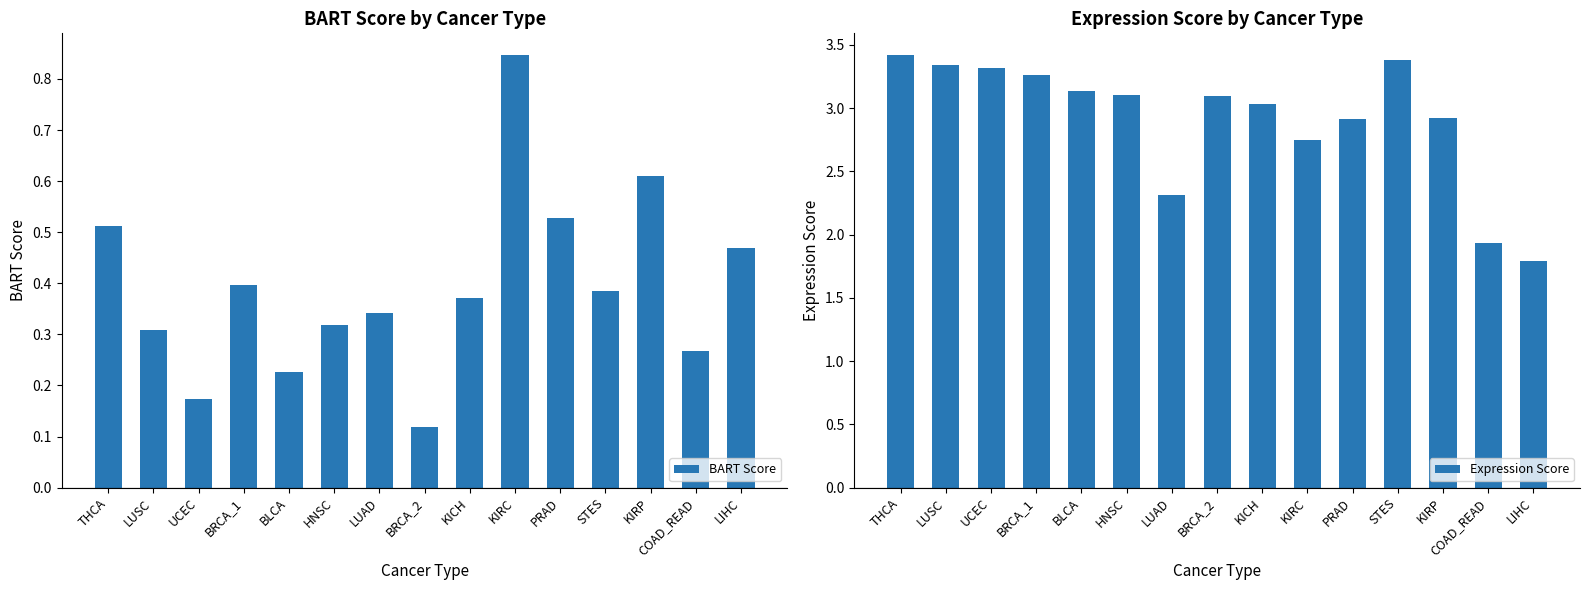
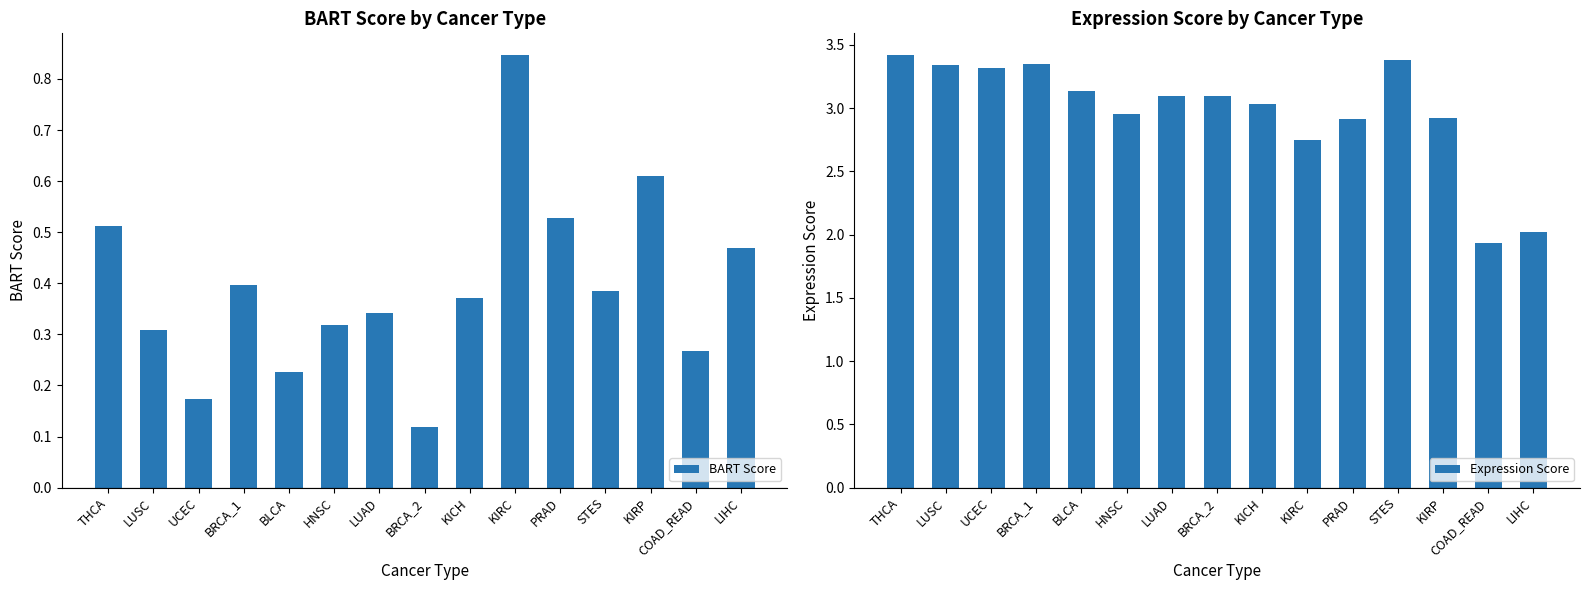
Expression Score by Cancer Type, BRCA_1: 3.26 -> 3.34
Expression Score by Cancer Type, HNSC: 3.10 -> 2.95
Expression Score by Cancer Type, LUAD: 2.31 -> 3.09
Expression Score by Cancer Type, LIHC: 1.79 -> 2.02
